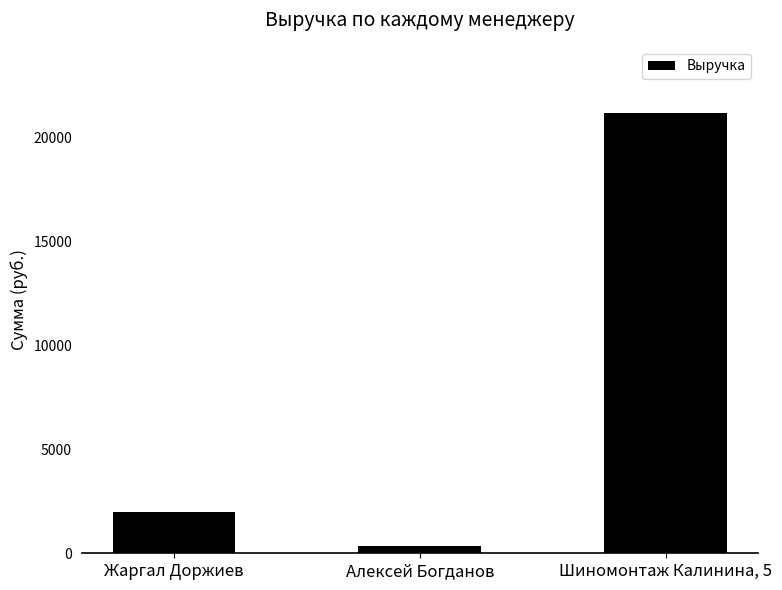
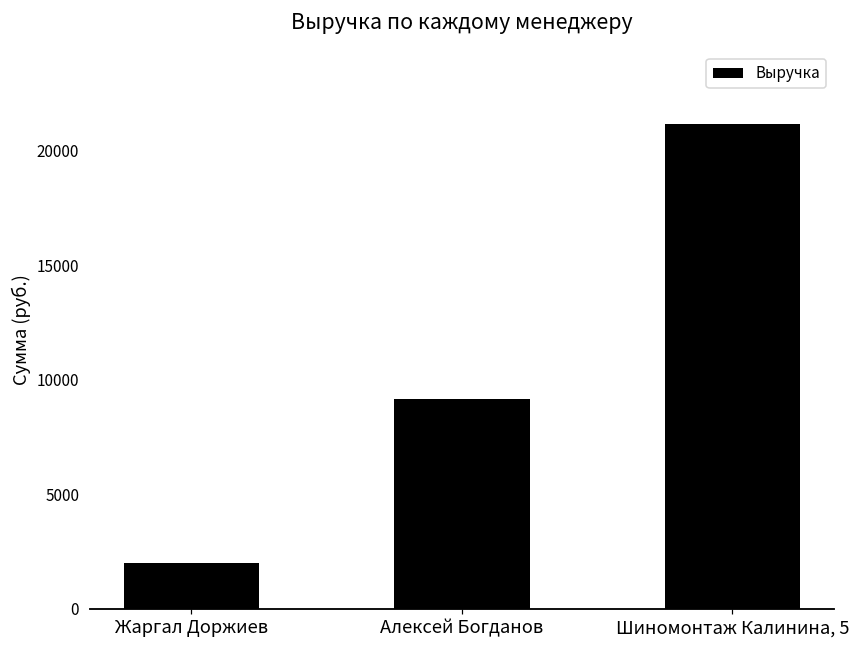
Алексей Богданов: 400 -> 9100
